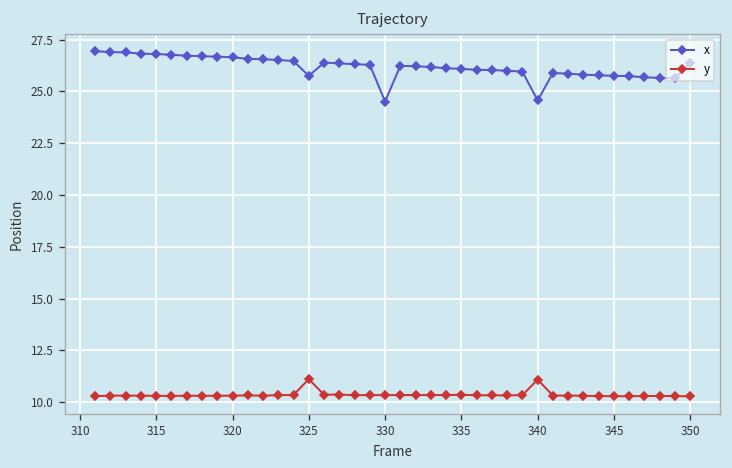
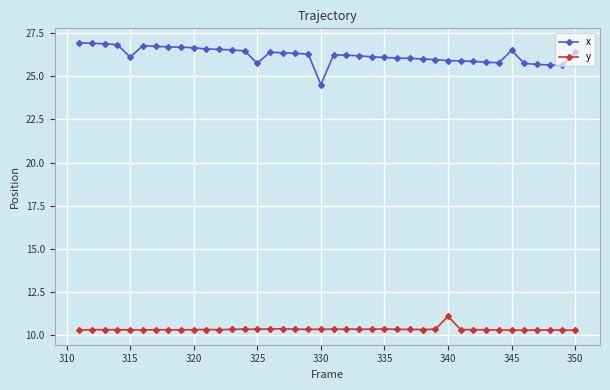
x, 315: 26.8 -> 26.1
y, 325: 11.1 -> 10.3
x, 340: 24.6 -> 25.9
x, 345: 25.8 -> 26.5
